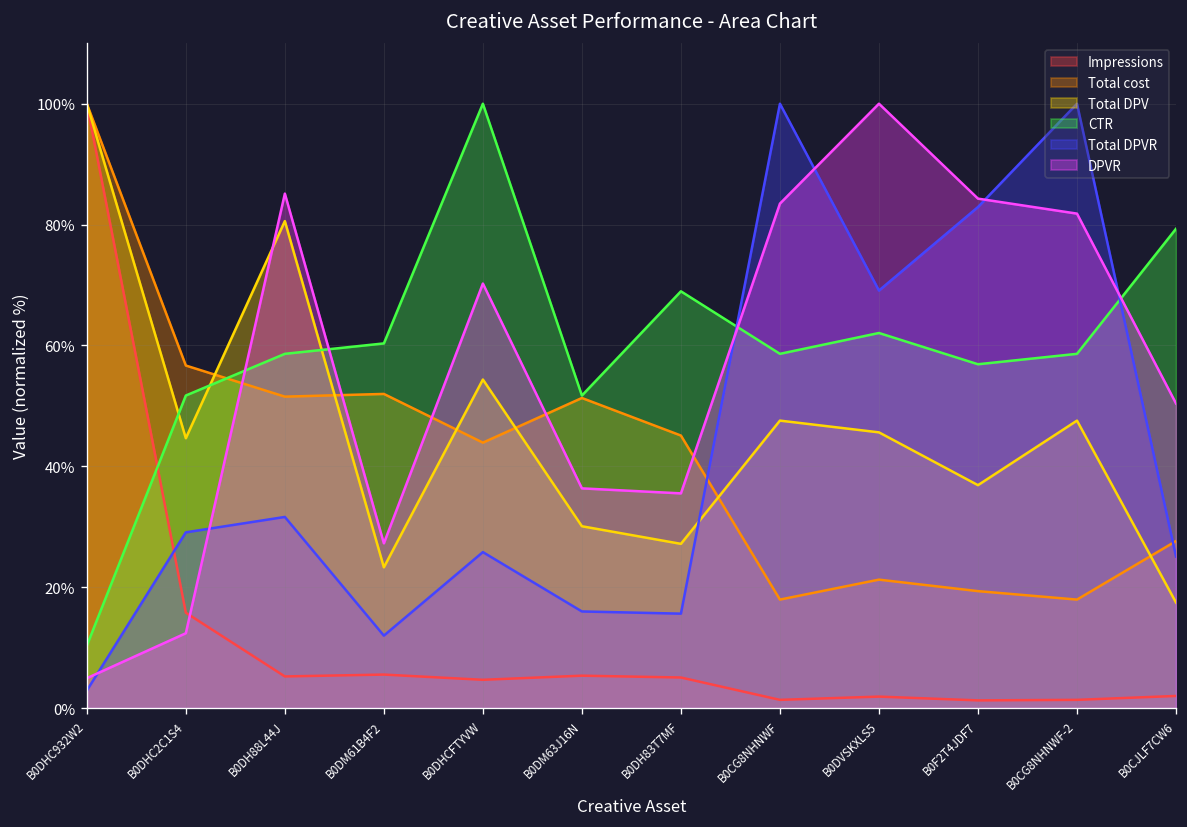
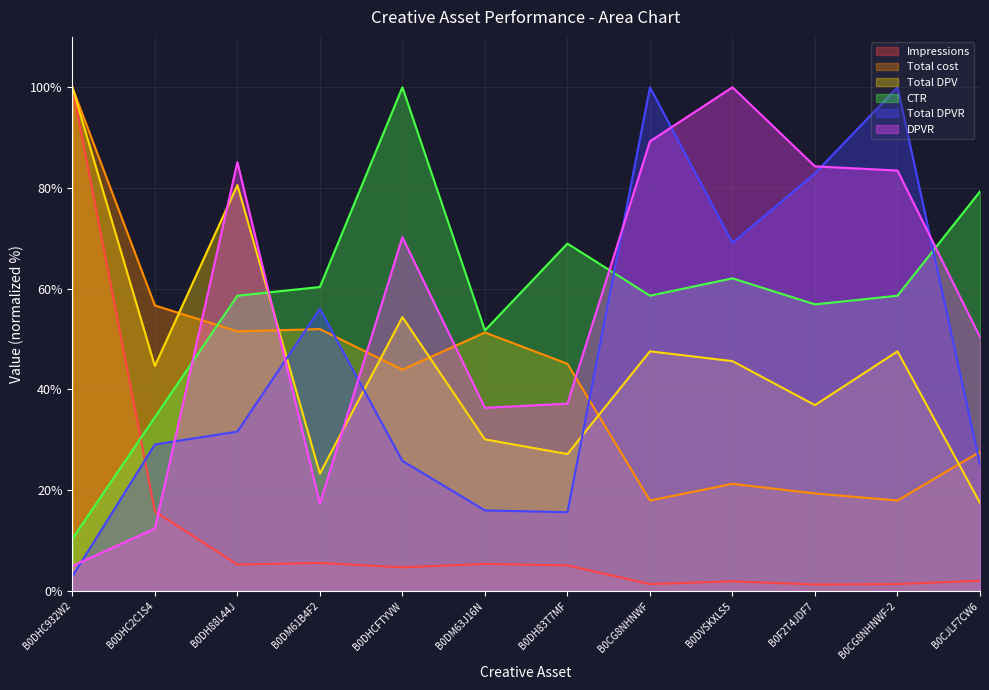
CTR, B0DHC2C1S4: 52% -> 34%
Total DPVR, B0DM61B4F2: 12% -> 56%
DPVR, B0DM61B4F2: 27% -> 17%
DPVR, B0DH83T7MF: 36% -> 37%
DPVR, B0CG8NHNWF: 83% -> 89%
DPVR, B0CG8NHNWF-2: 82% -> 83%
